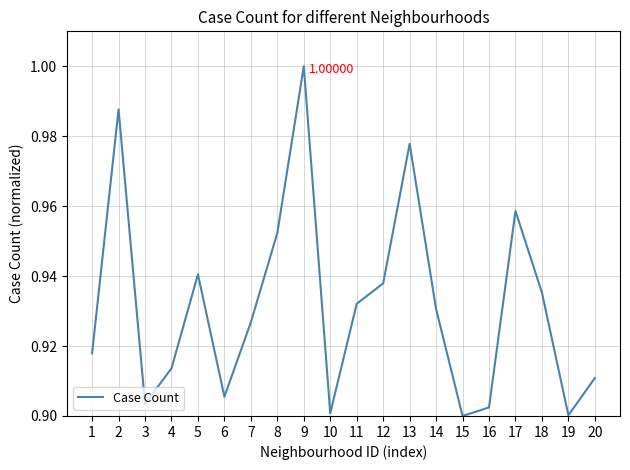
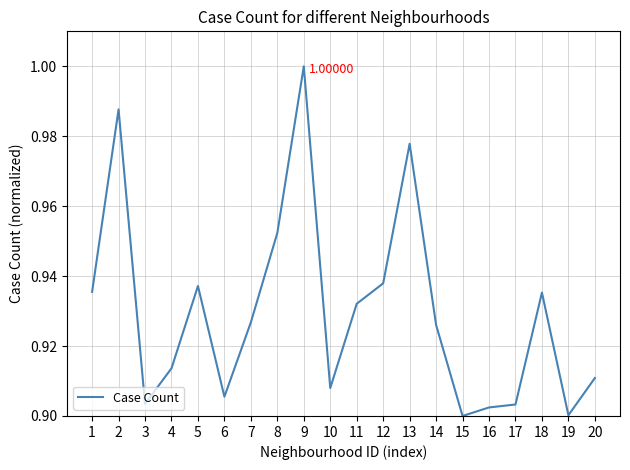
1: 0.918 -> 0.935
5: 0.940 -> 0.937
10: 0.901 -> 0.908
14: 0.931 -> 0.926
17: 0.959 -> 0.903
